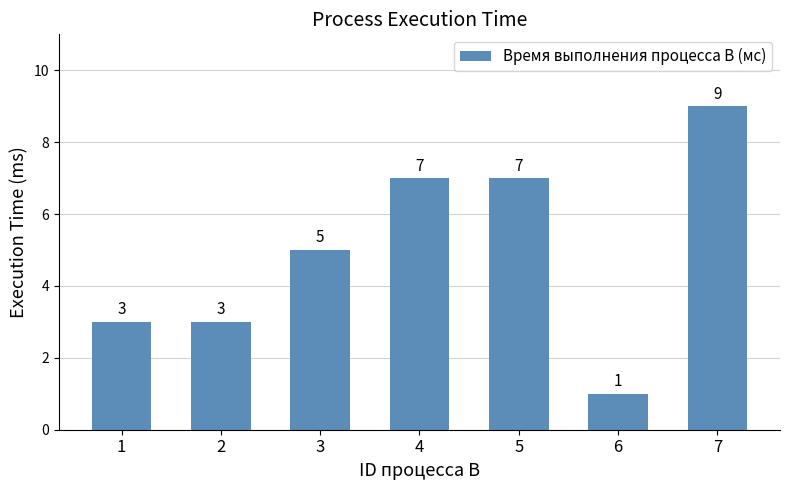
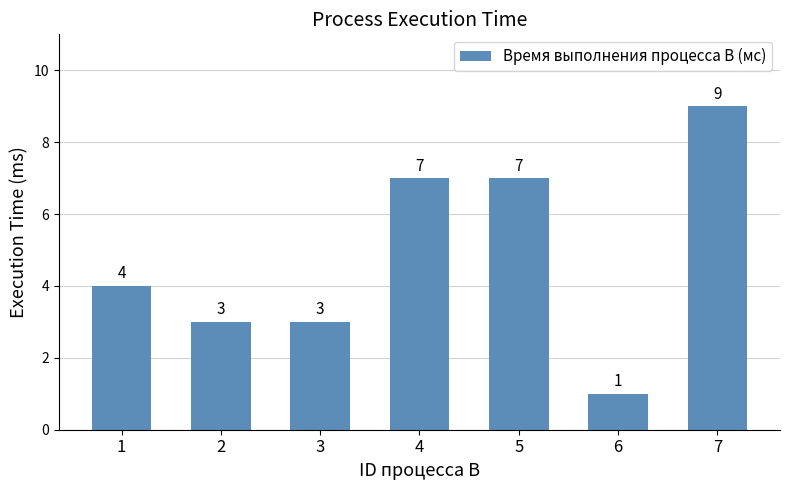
1: 3 -> 4
3: 5 -> 3
